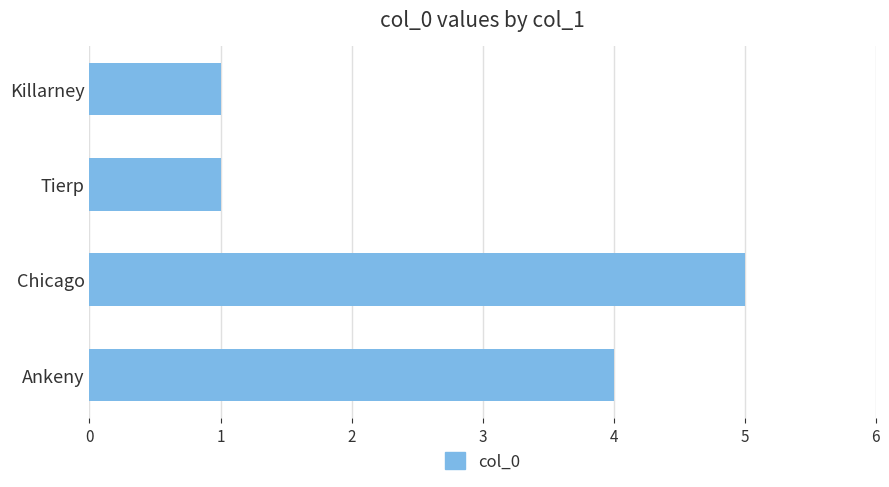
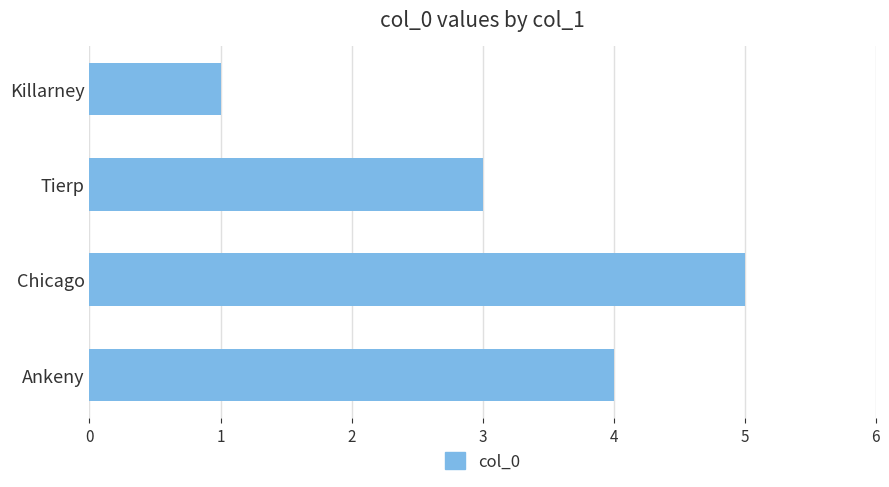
Tierp: 1 -> 3
